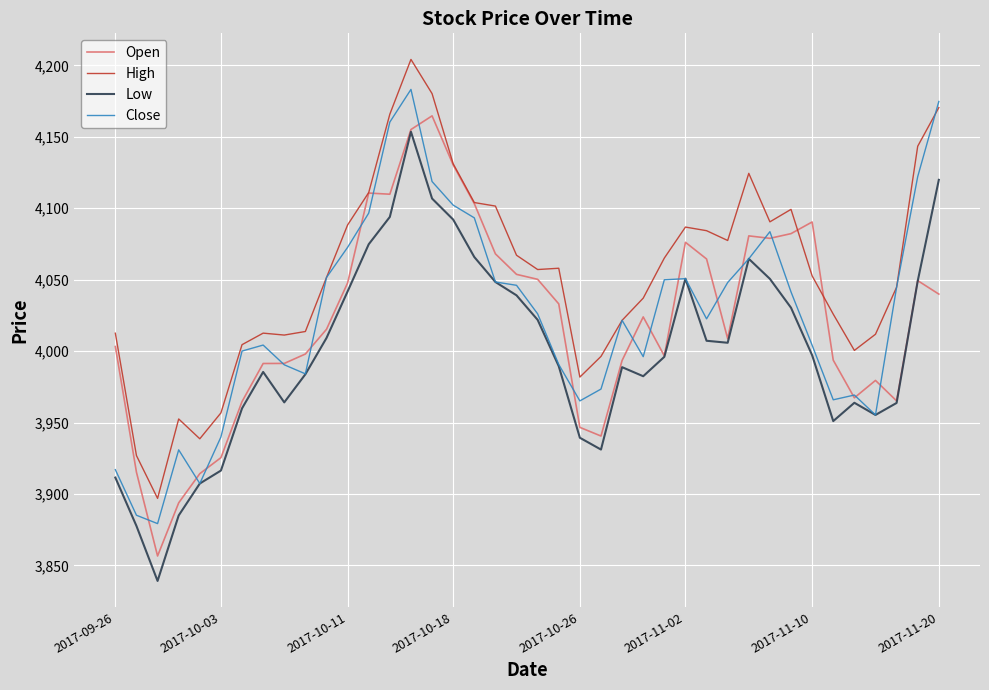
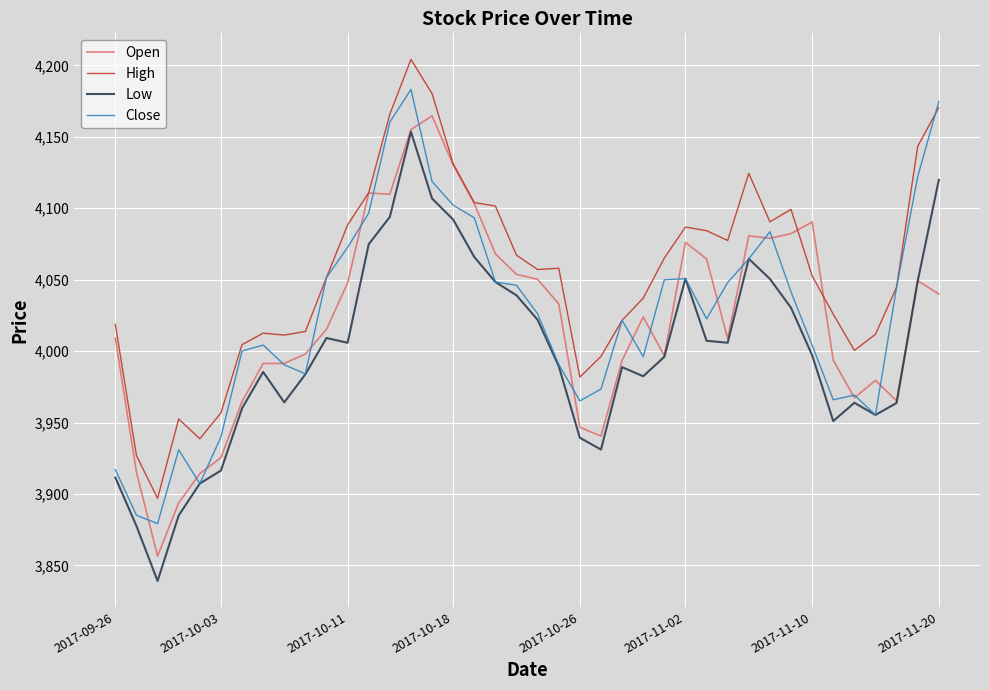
Open, 2017-09-26: 4,003 -> 4,009
High, 2017-09-26: 4,013 -> 4,019
Low, 2017-10-11: 4,042 -> 4,006
